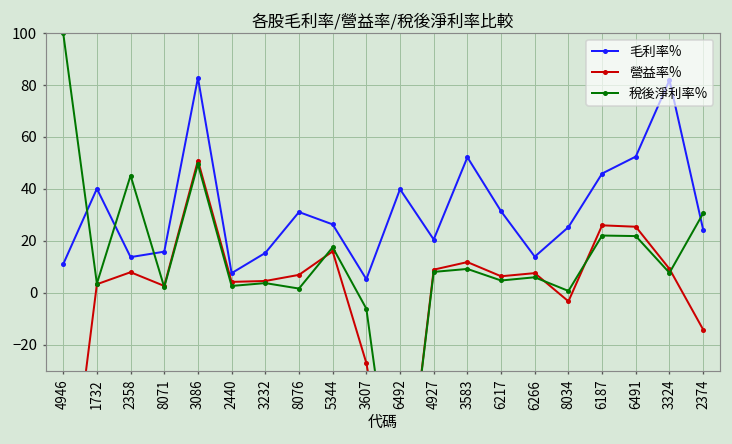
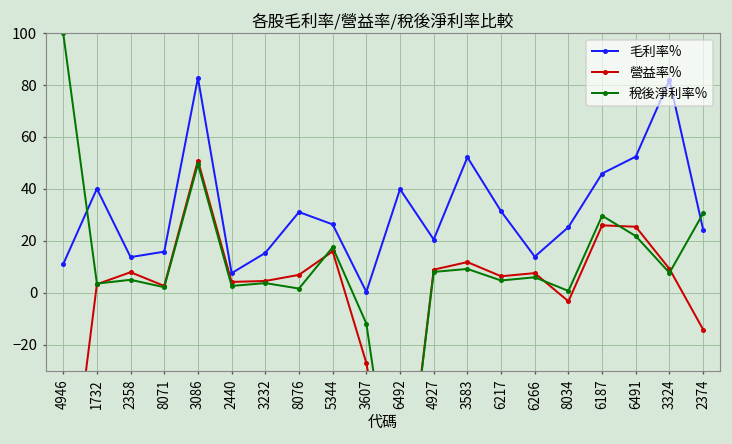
稅後淨利率%, 2358: 45 -> 5
毛利率%, 3607: 5 -> 0
稅後淨利率%, 3607: -6 -> -12
稅後淨利率%, 6187: 22 -> 30
